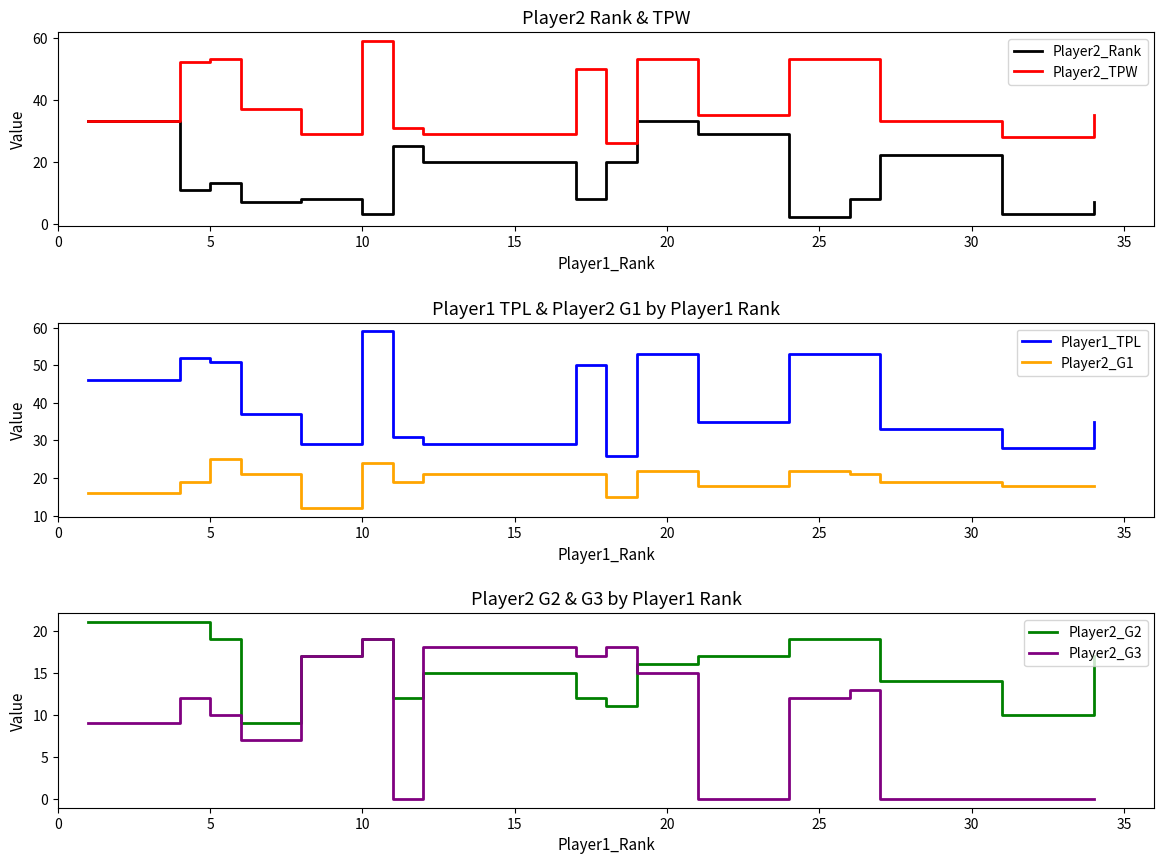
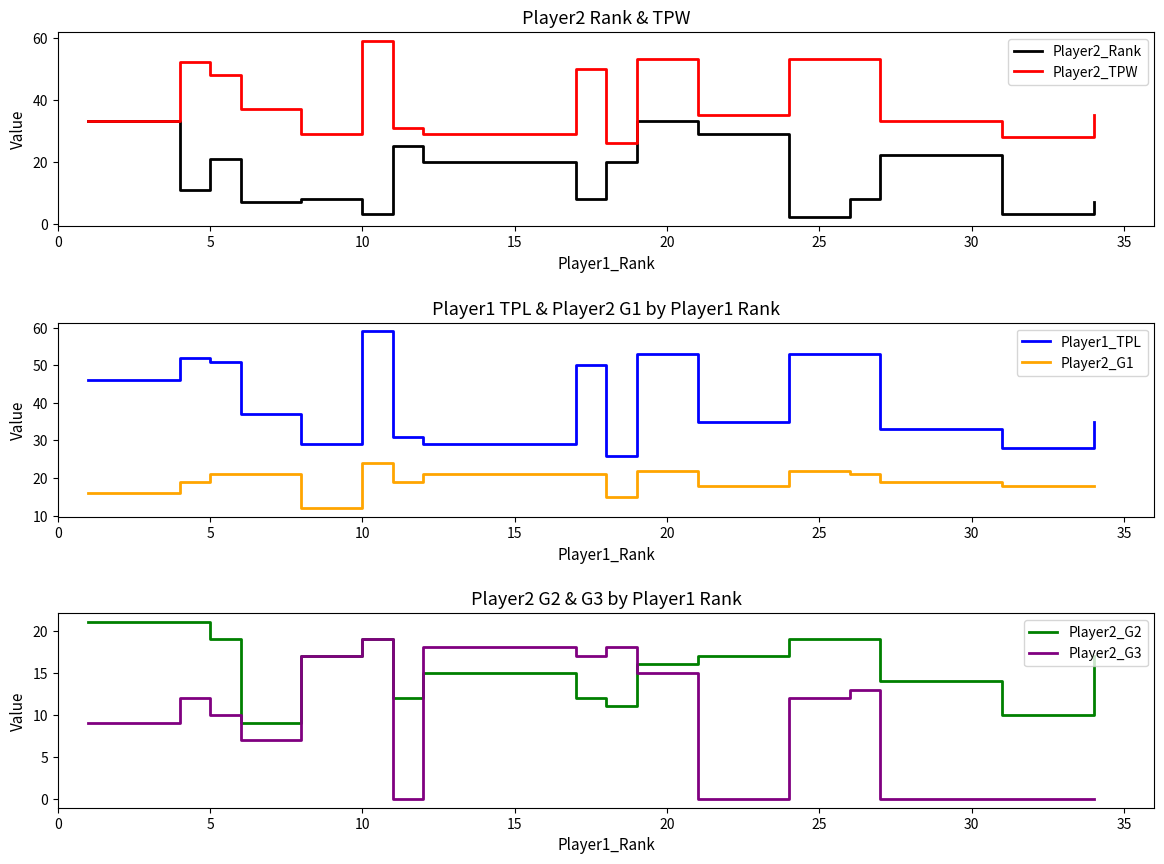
Player2 Rank & TPW, Player2_Rank, 5: 13 -> 21
Player2 Rank & TPW, Player2_TPW, 5: 53 -> 48
Player1 TPL & Player2 G1 by Player1 Rank, Player2_G1, 5: 25 -> 21
